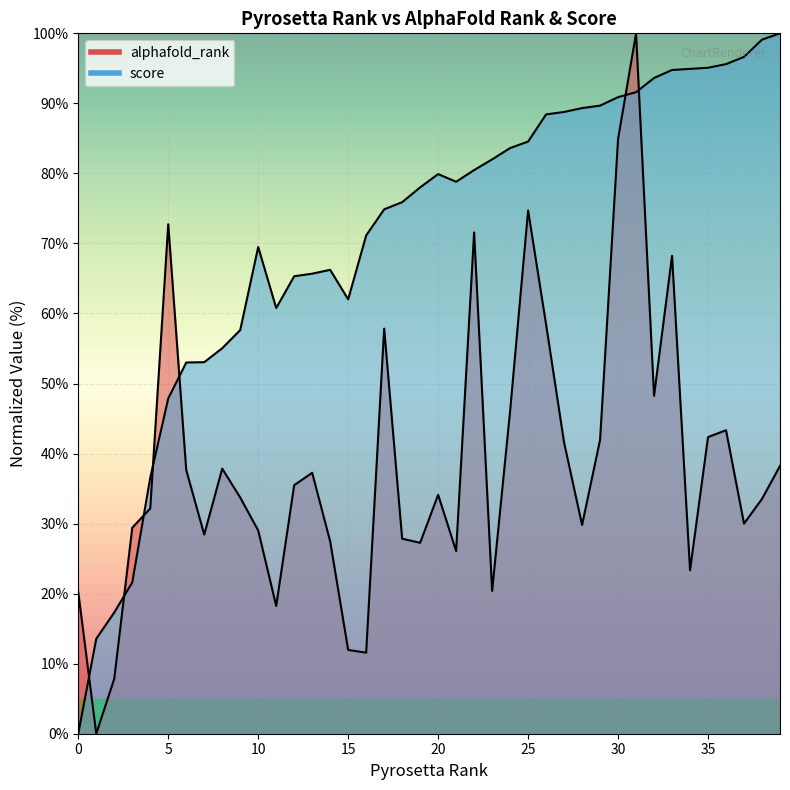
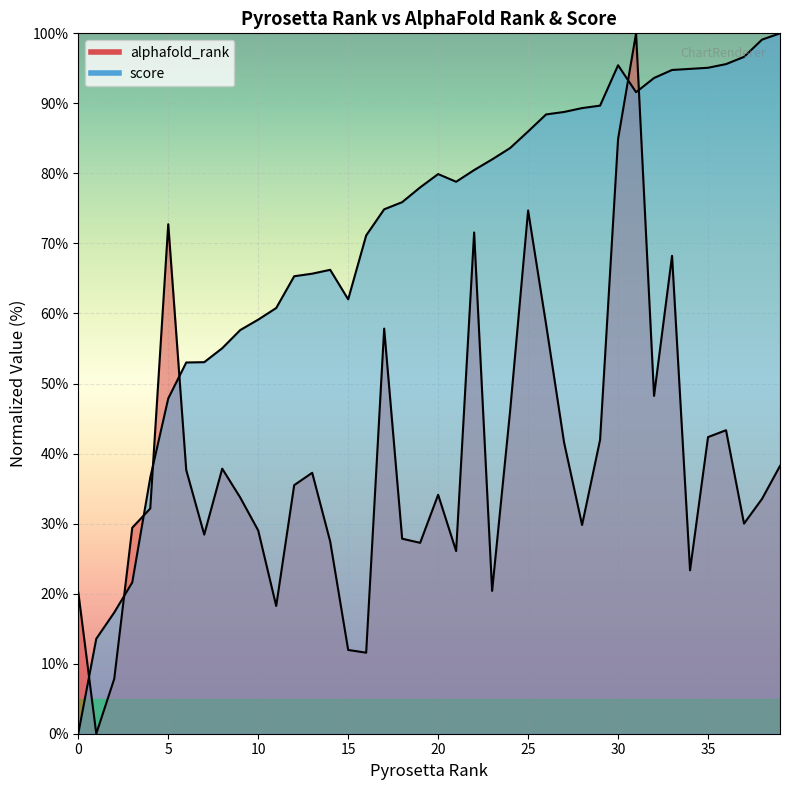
score, 10: 69% -> 59%
score, 25: 85% -> 86%
score, 30: 91% -> 95%
